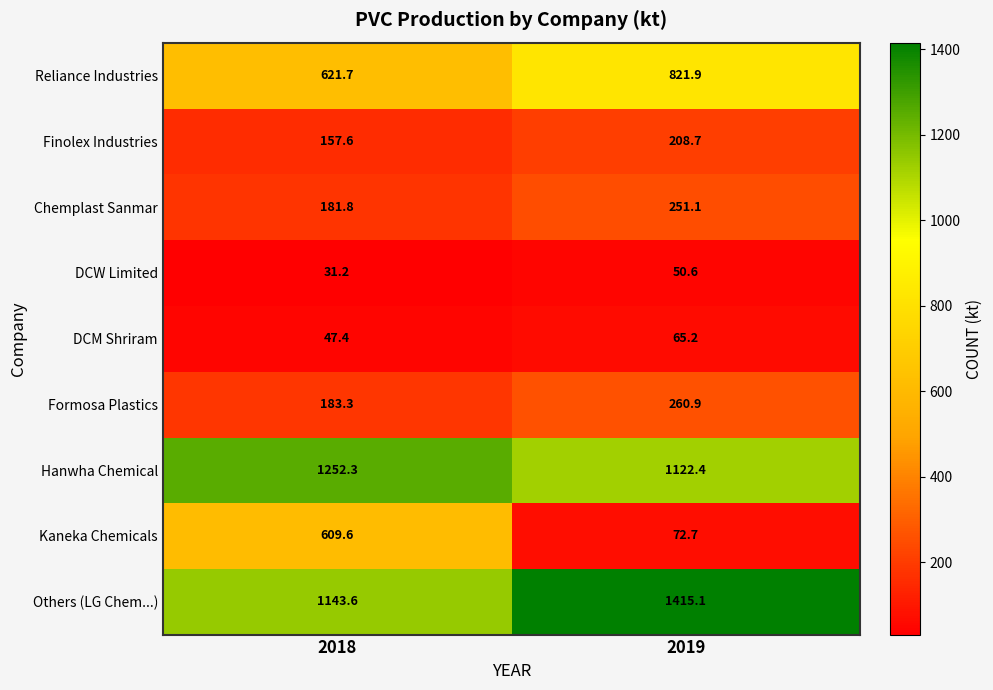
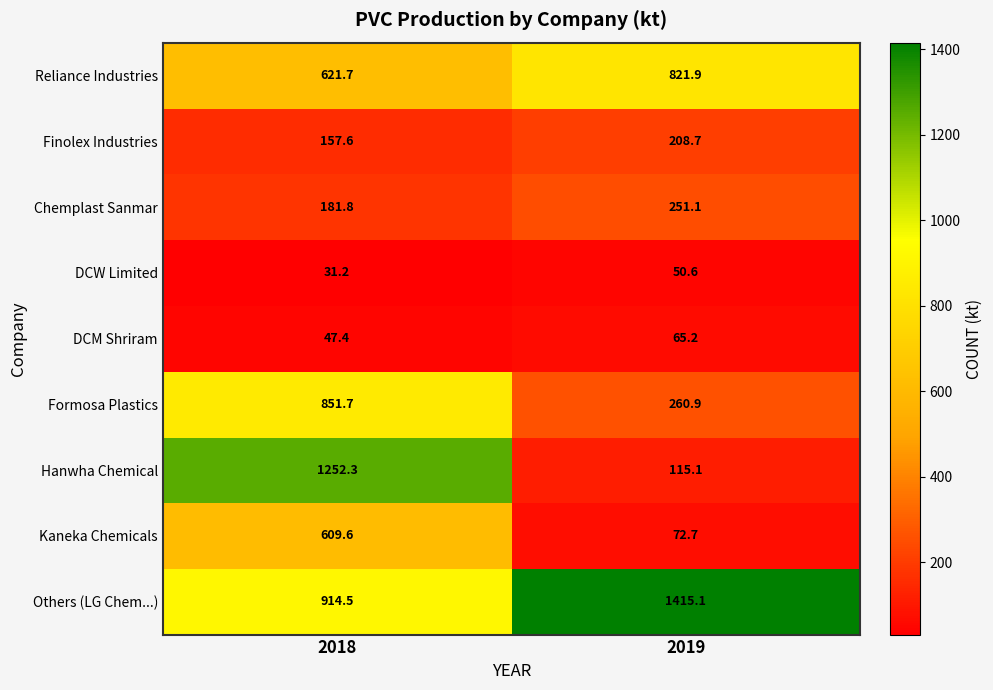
Formosa Plastics, 2018: 183.3 -> 851.7
Hanwha Chemical, 2019: 1122.4 -> 115.1
Others (LG Chem...), 2018: 1143.6 -> 914.5
